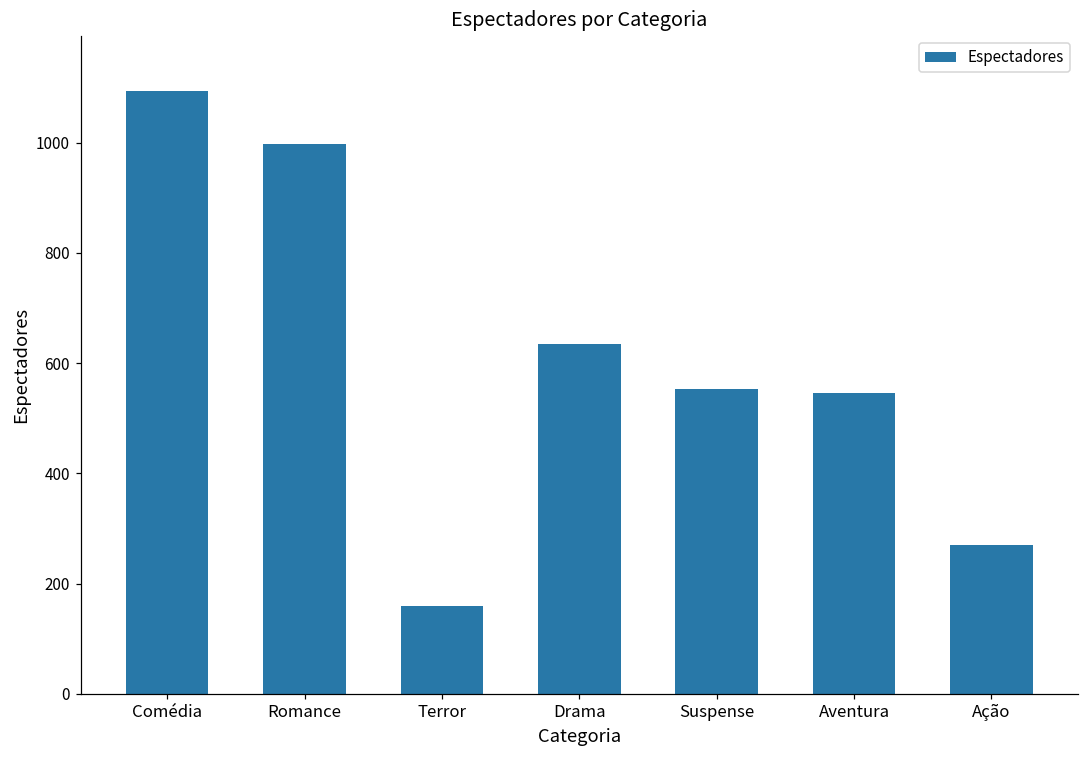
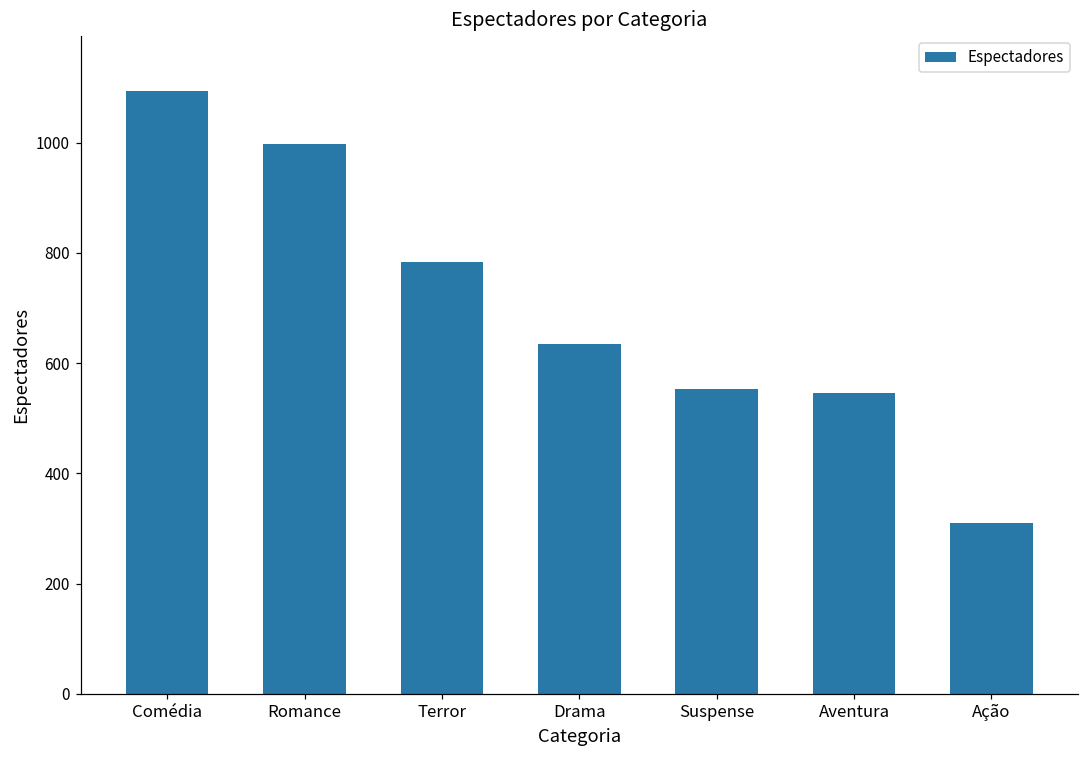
Terror: 160 -> 780
Ação: 270 -> 310
